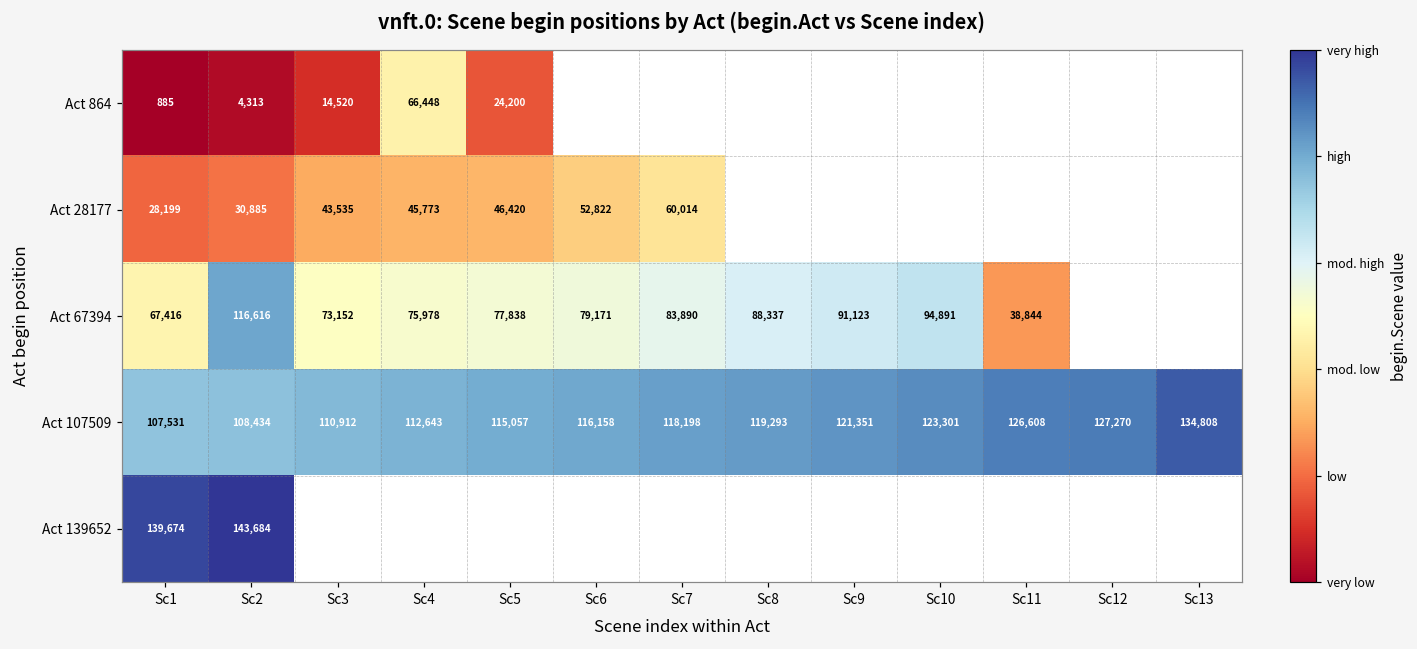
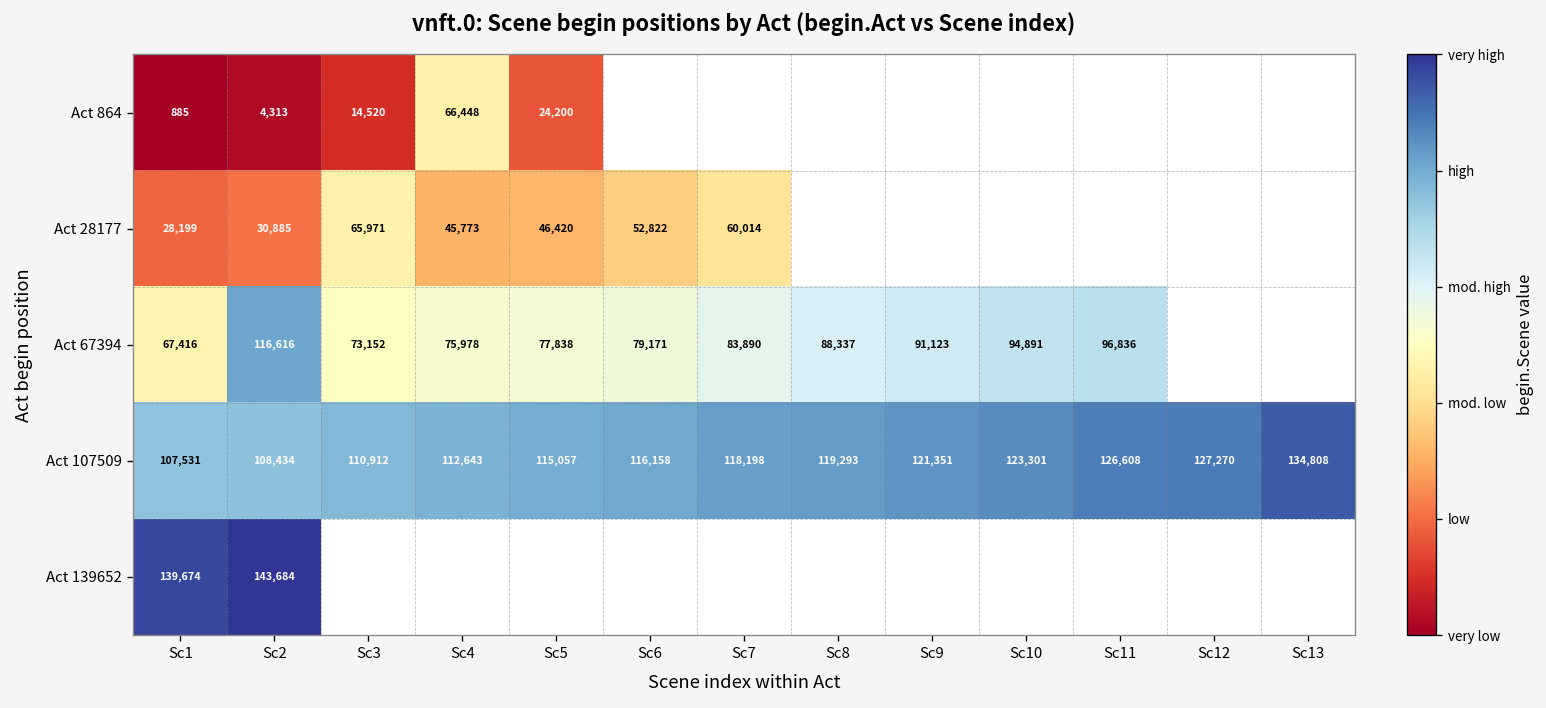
Act 28177, Sc3: 43,535 -> 65,971
Act 67394, Sc11: 38,844 -> 96,836
